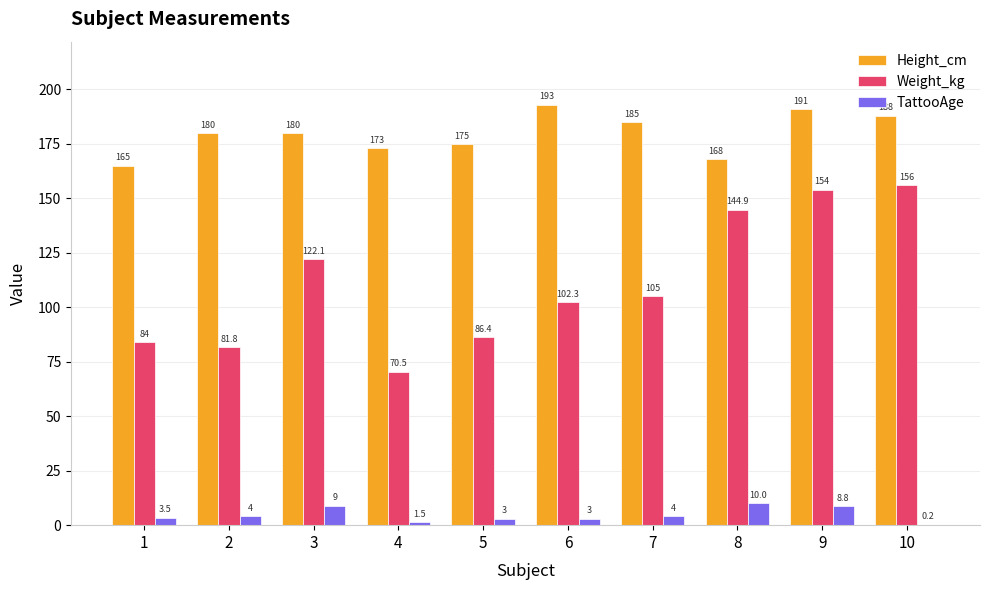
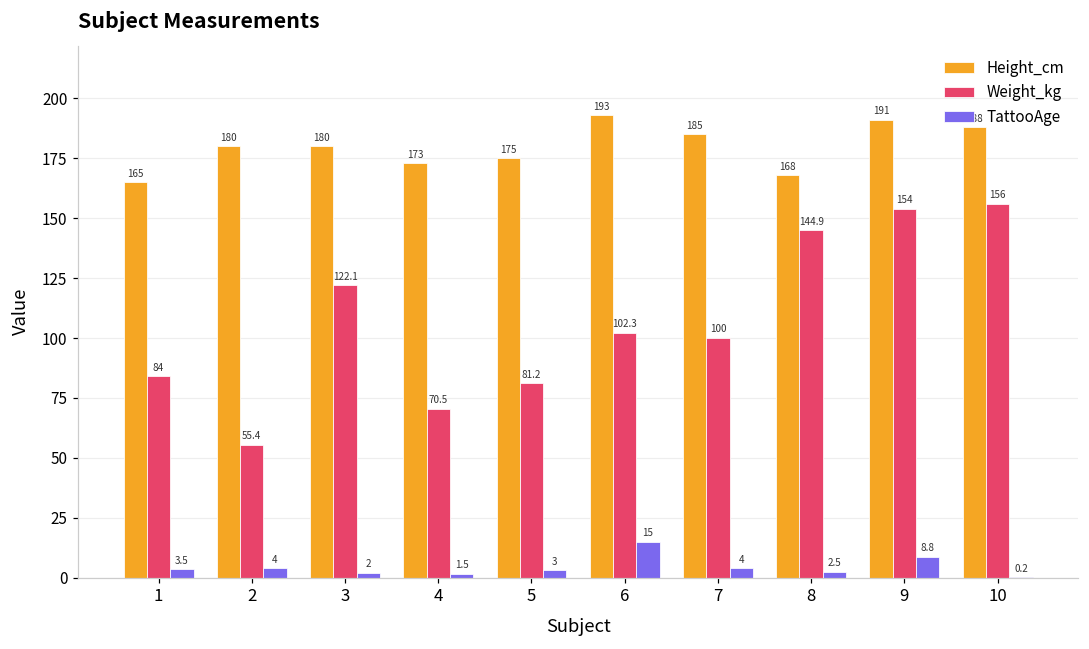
Weight_kg, 2: 81.8 -> 55.4
TattooAge, 3: 9 -> 2
Weight_kg, 5: 86.4 -> 81.2
TattooAge, 6: 3 -> 15
Weight_kg, 7: 105 -> 100
TattooAge, 8: 10.0 -> 2.5
